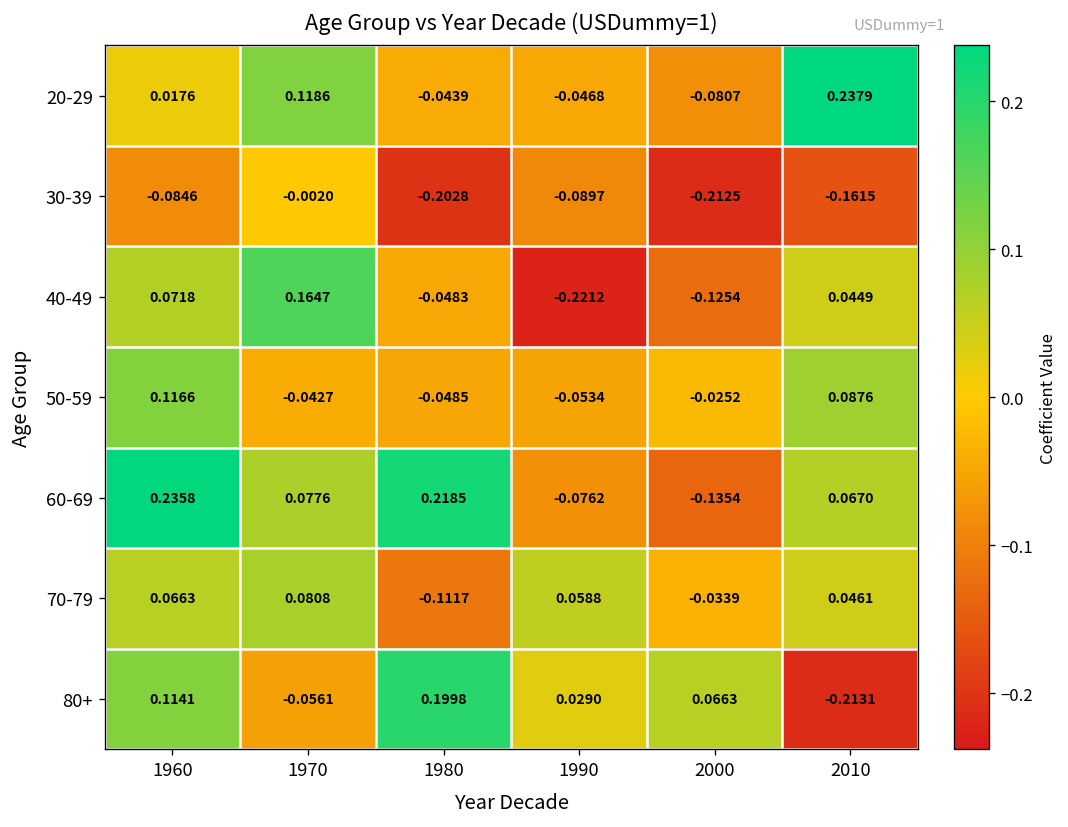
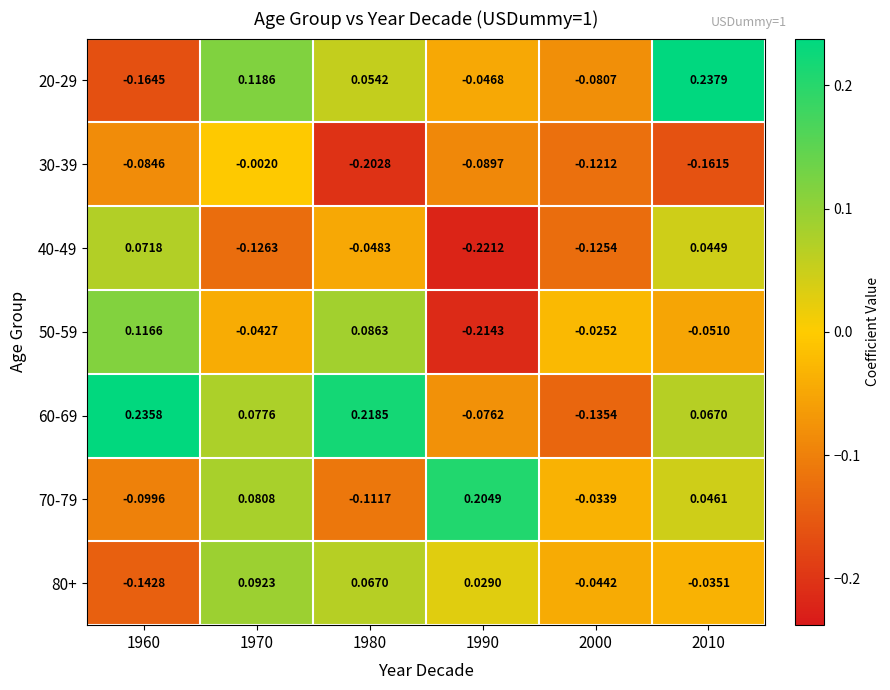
20-29, 1960: 0.0176 -> -0.1645
20-29, 1980: -0.0439 -> 0.0542
30-39, 2000: -0.2125 -> -0.1212
40-49, 1970: 0.1647 -> -0.1263
50-59, 1980: -0.0485 -> 0.0863
50-59, 1990: -0.0534 -> -0.2143
50-59, 2010: 0.0876 -> -0.0510
70-79, 1960: 0.0663 -> -0.0996
70-79, 1990: 0.0588 -> 0.2049
80+, 1960: 0.1141 -> -0.1428
80+, 1970: -0.0561 -> 0.0923
80+, 1980: 0.1998 -> 0.0670
80+, 2000: 0.0663 -> -0.0442
80+, 2010: -0.2131 -> -0.0351
